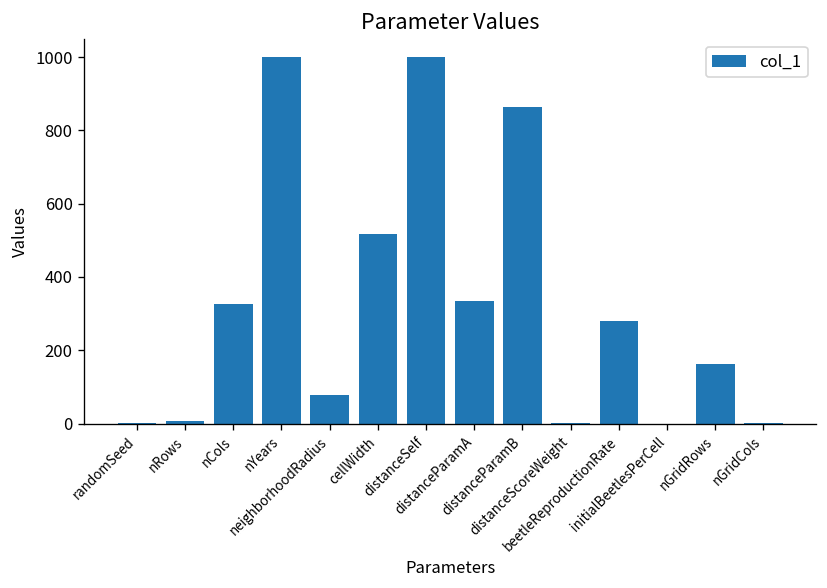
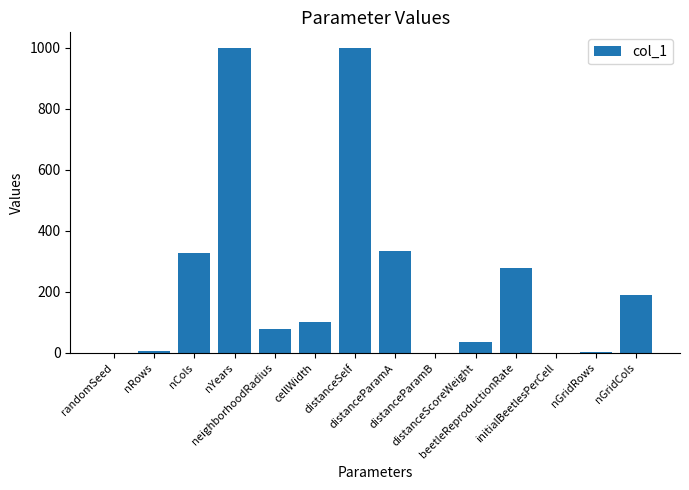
cellWidth: 520 -> 100
distanceParamB: 870 -> 0
distanceScoreWeight: 0 -> 40
nGridRows: 160 -> 0
nGridCols: 0 -> 190
